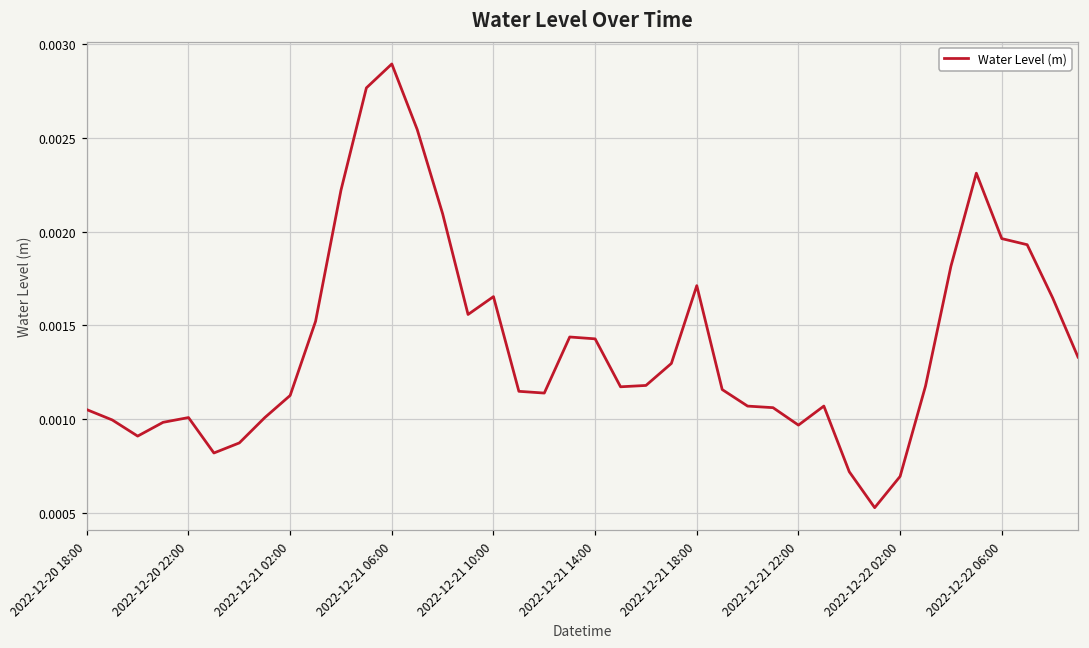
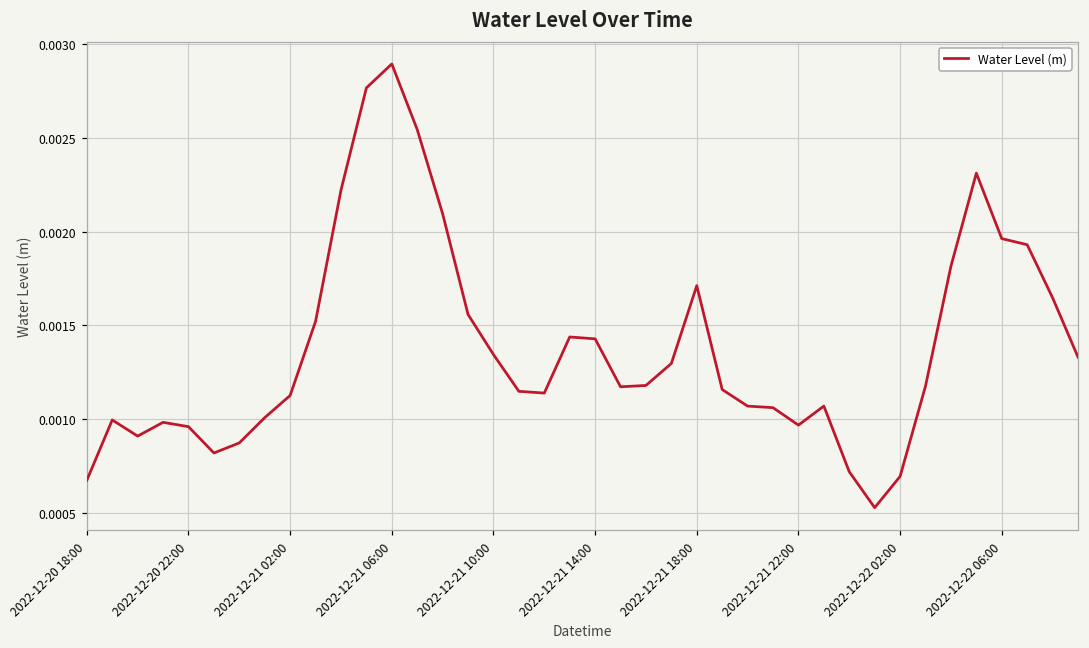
2022-12-20 18:00: 0.00105 -> 0.00067
2022-12-20 22:00: 0.00101 -> 0.00096
2022-12-21 10:00: 0.00165 -> 0.00134
